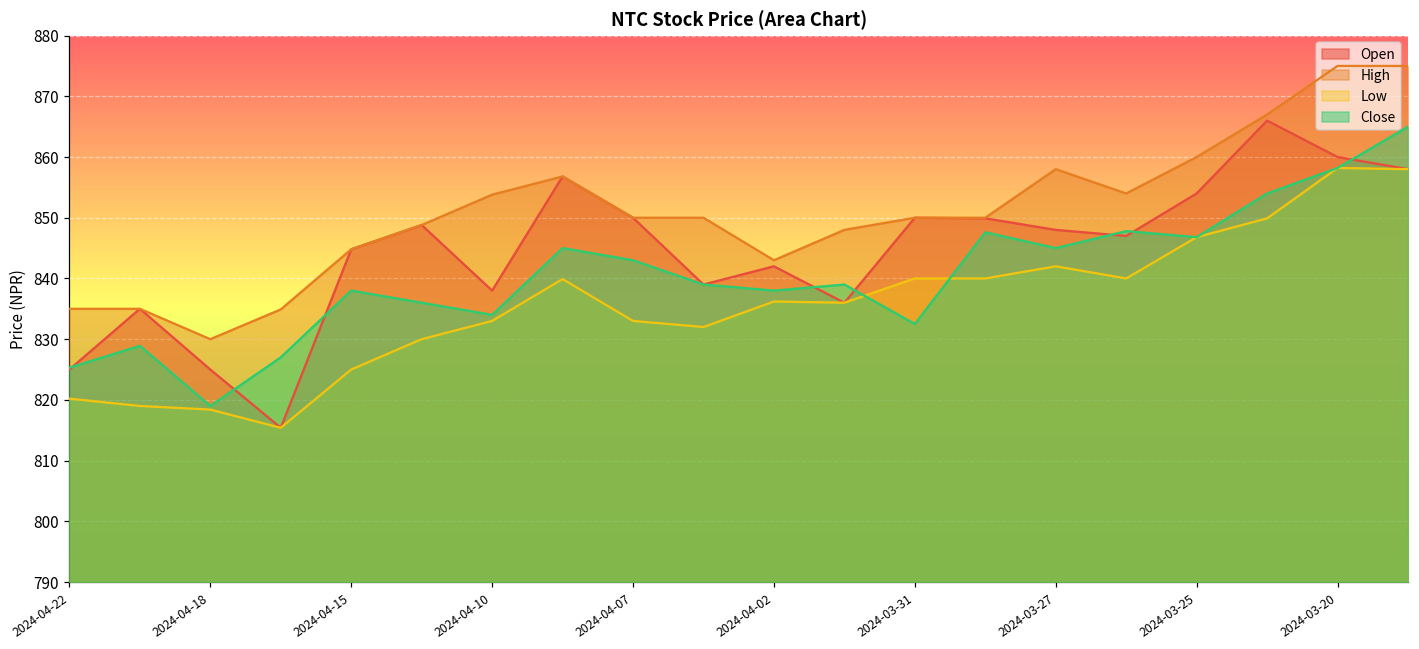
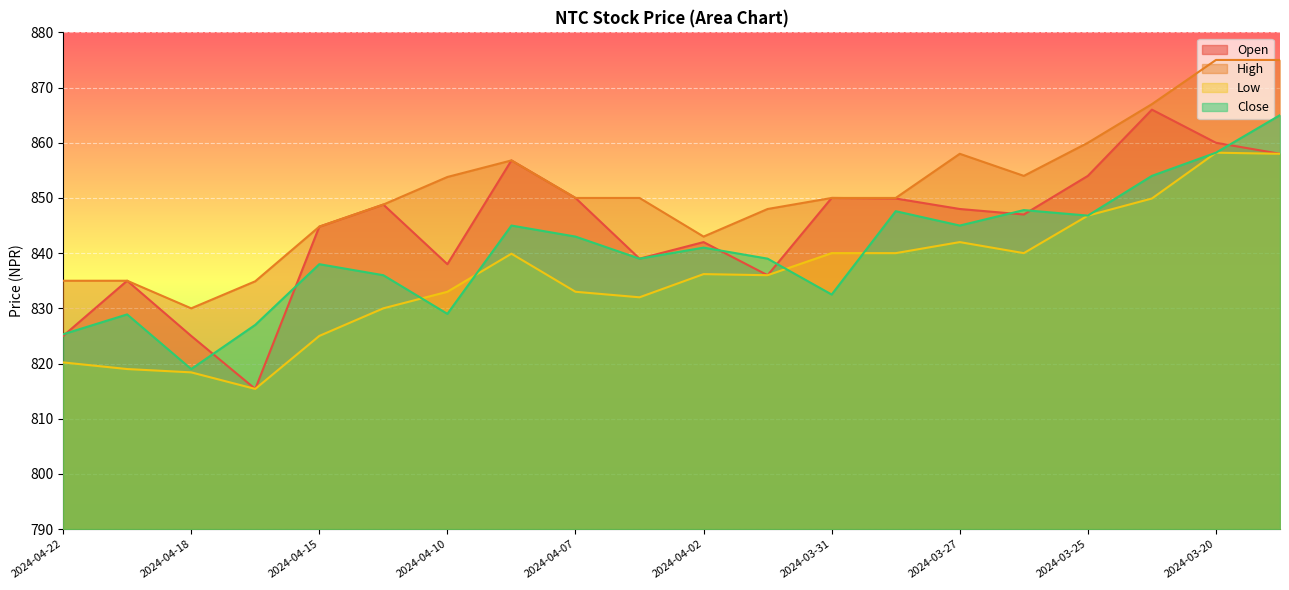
Close, 2024-04-10: 834 -> 829
Close, 2024-04-02: 838 -> 841
